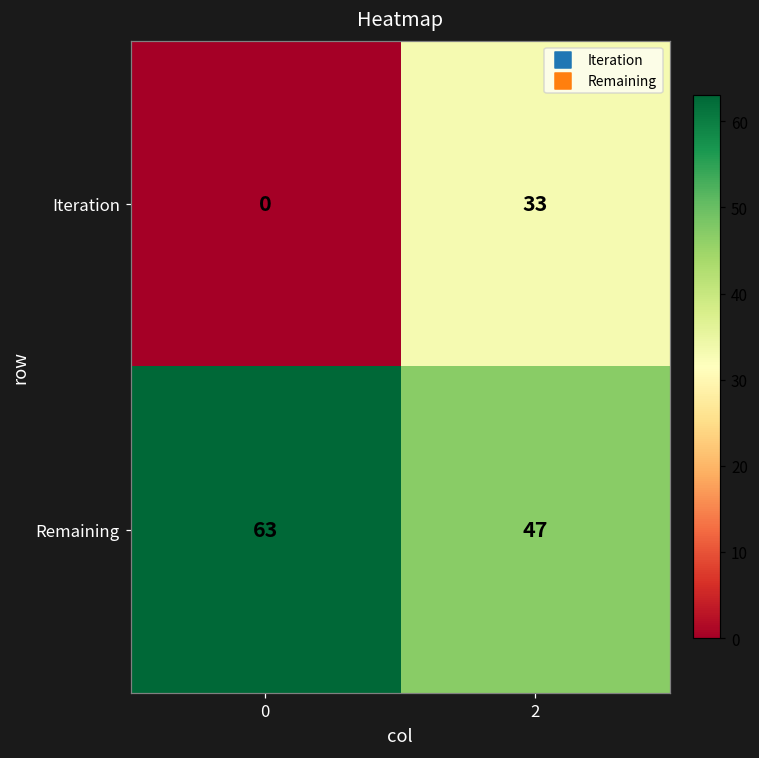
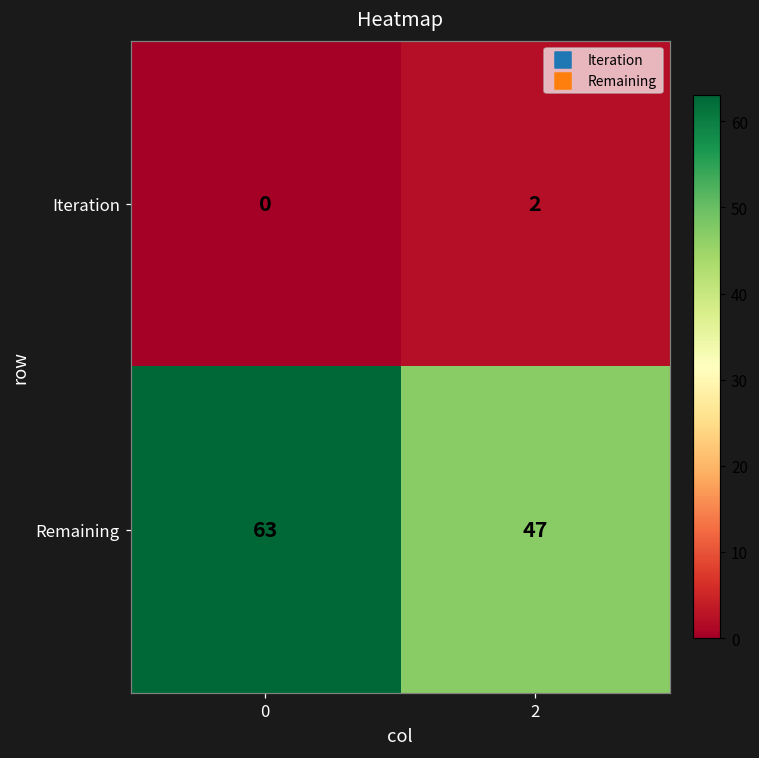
Iteration, 2: 33 -> 2
